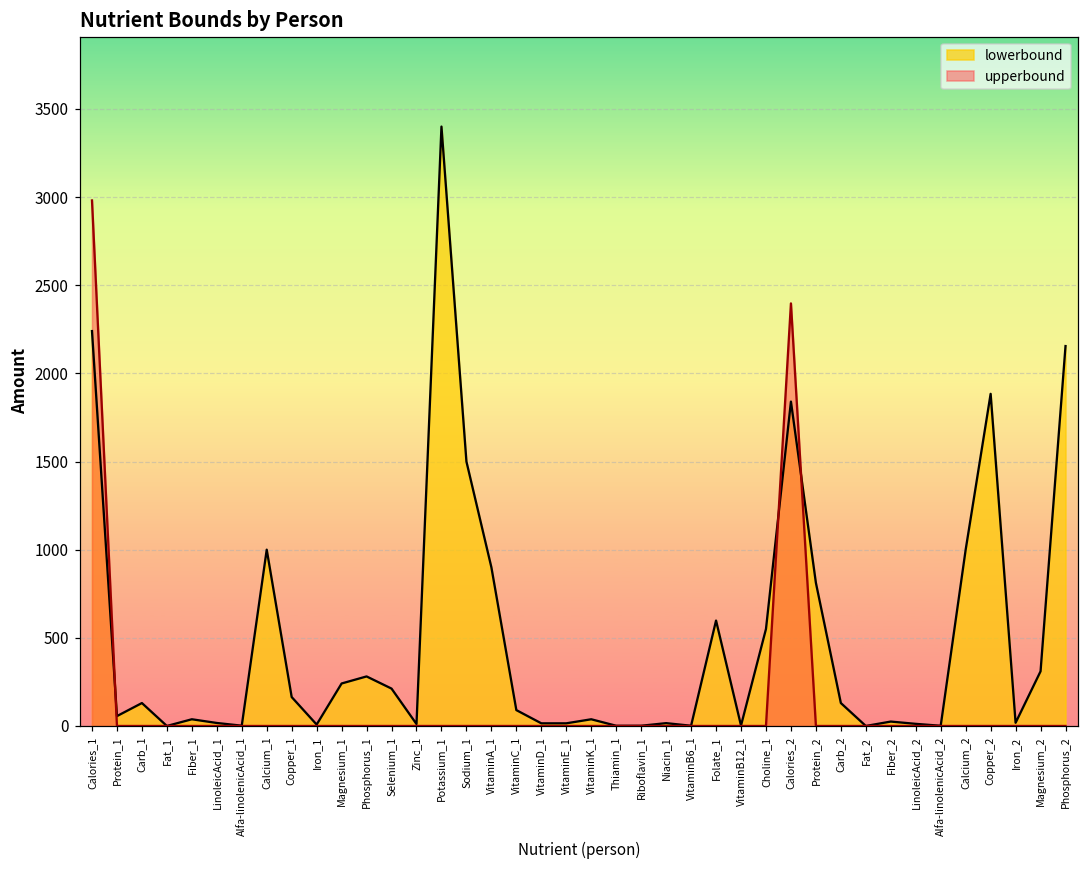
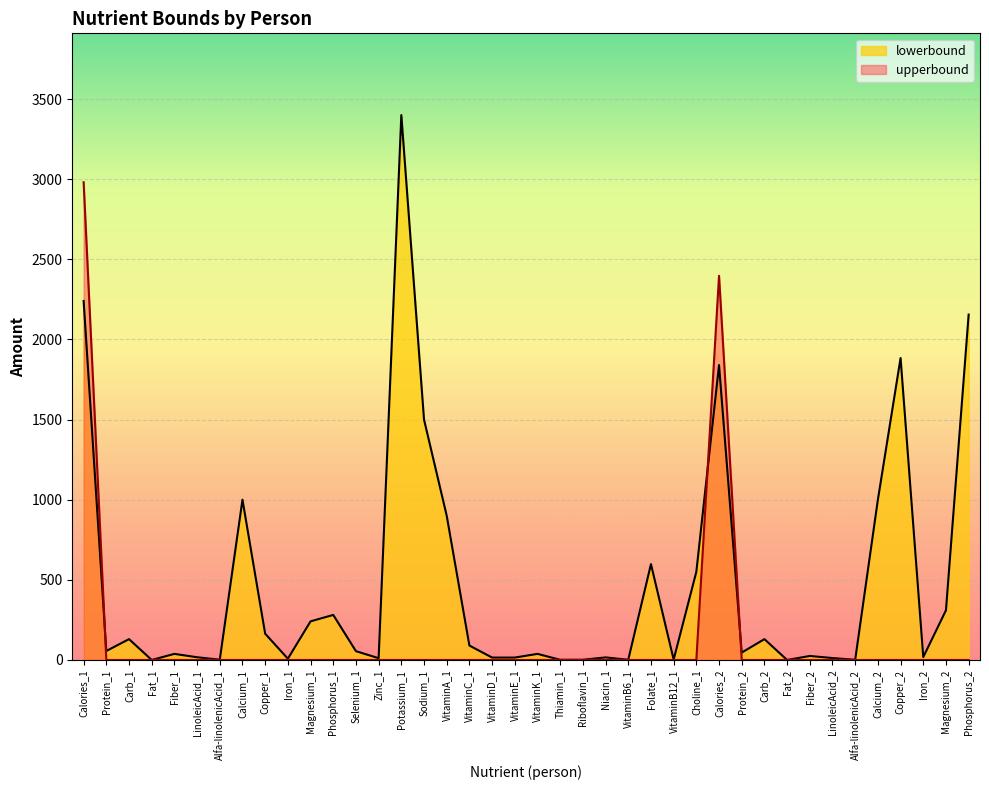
lowerbound, Selenium_1: 210 -> 60
lowerbound, Protein_2: 810 -> 50
